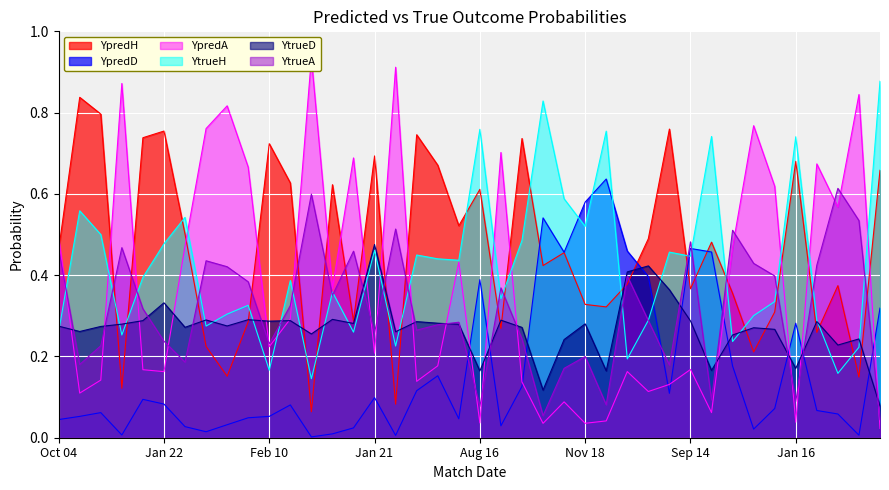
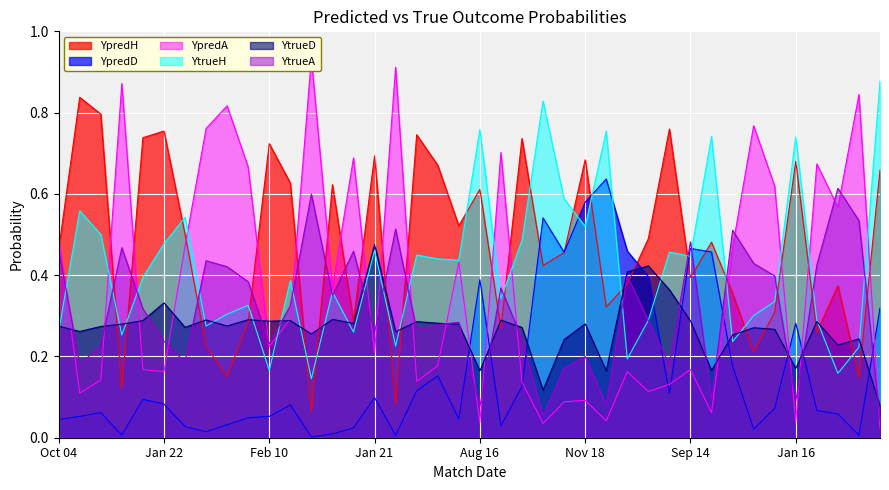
YpredH, Nov 18: 0.33 -> 0.68
YpredA, Nov 18: 0.04 -> 0.09
YpredH, Sep 14: 0.37 -> 0.39
